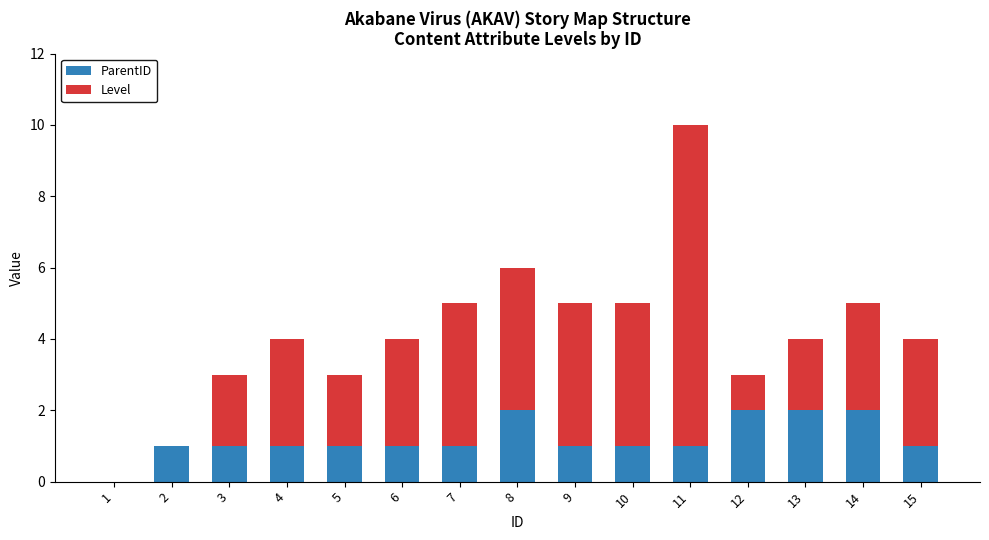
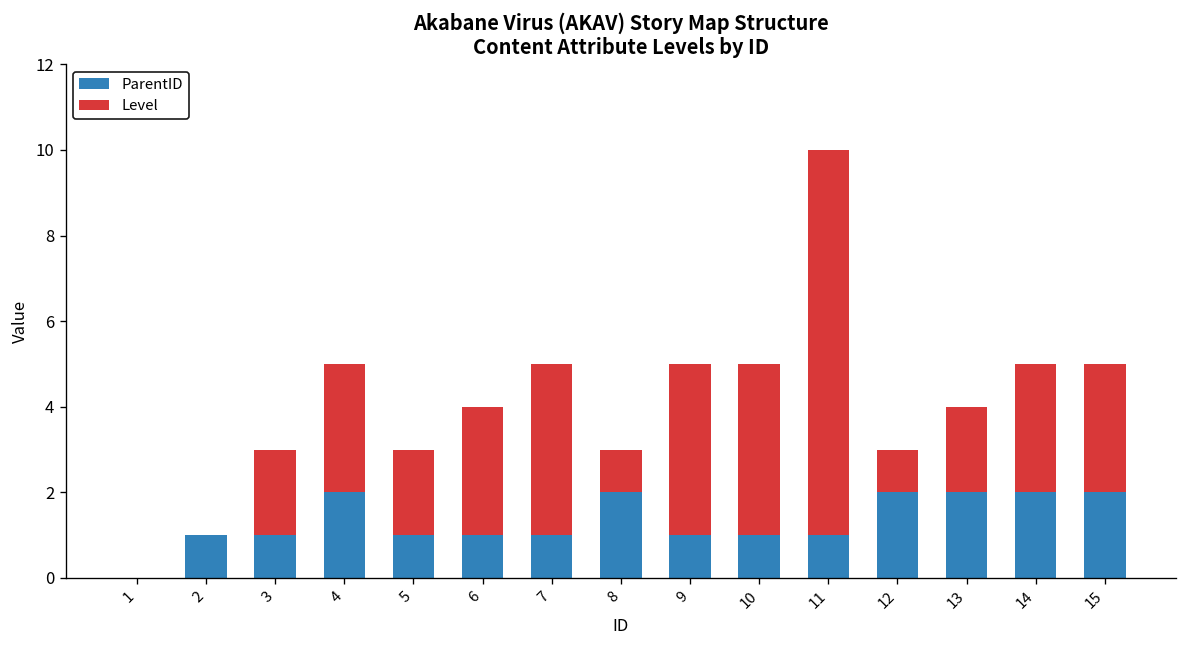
ParentID, 4: 1 -> 2
Level, 8: 4 -> 1
ParentID, 15: 1 -> 2
